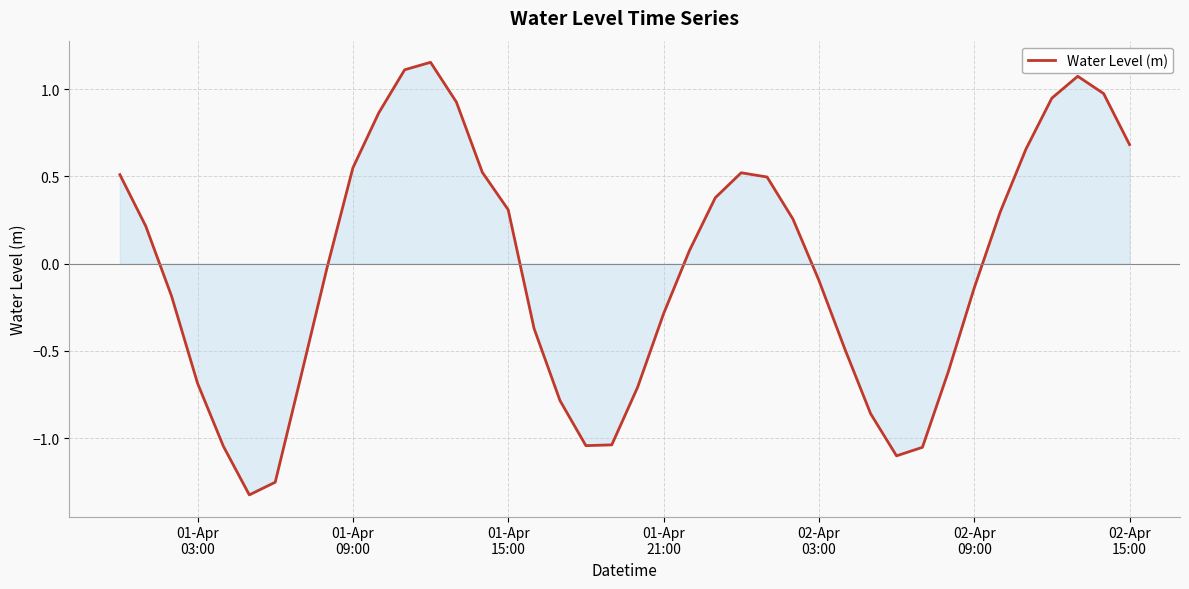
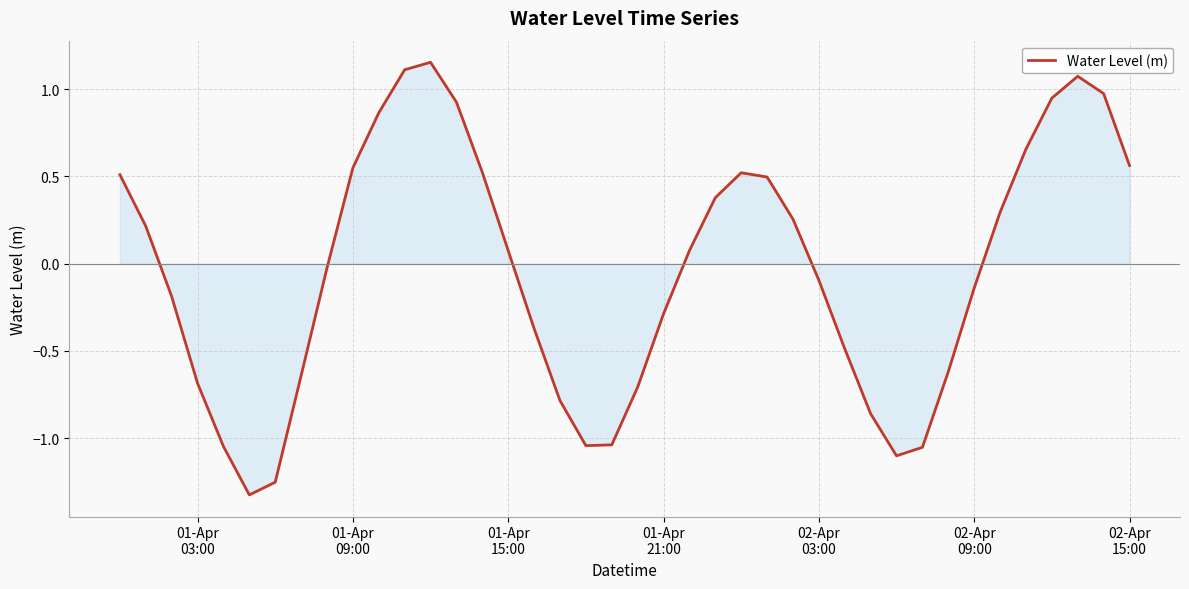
Water Level (m), 01-Apr 15:00: 0.31 -> 0.07
Water Level (m), 02-Apr 15:00: 0.68 -> 0.56
